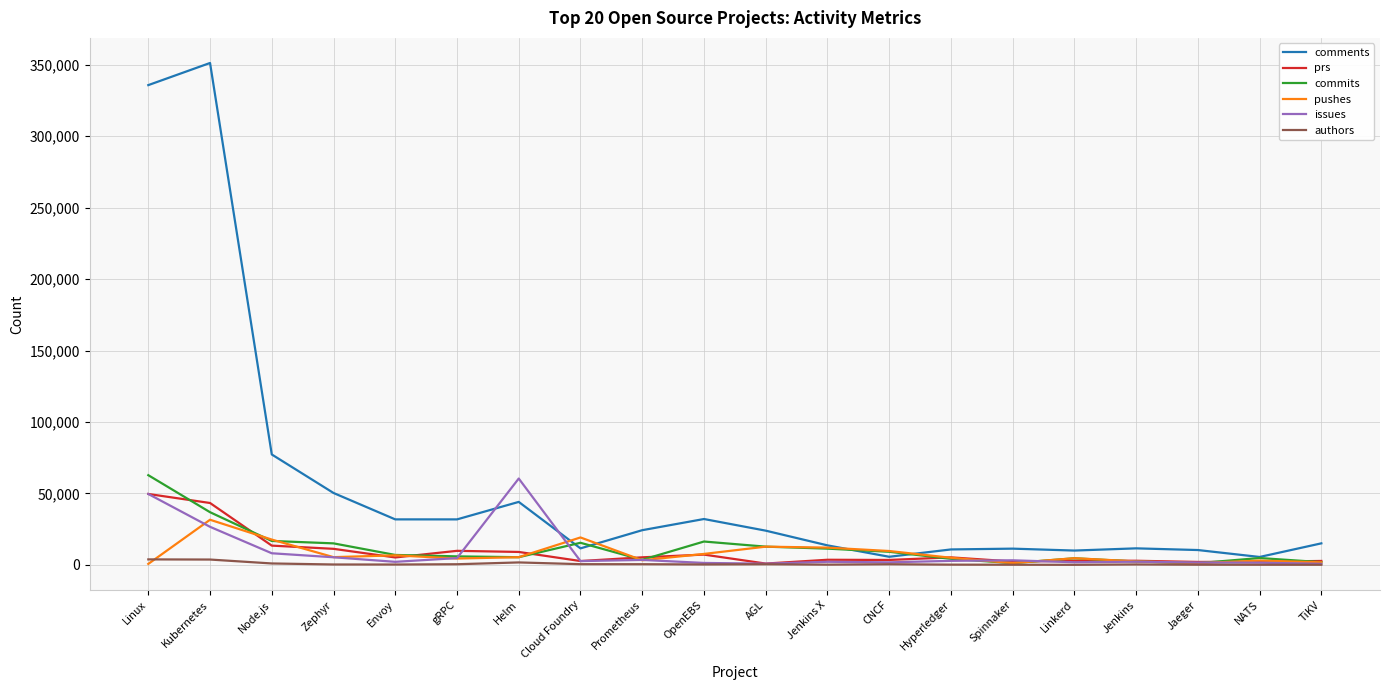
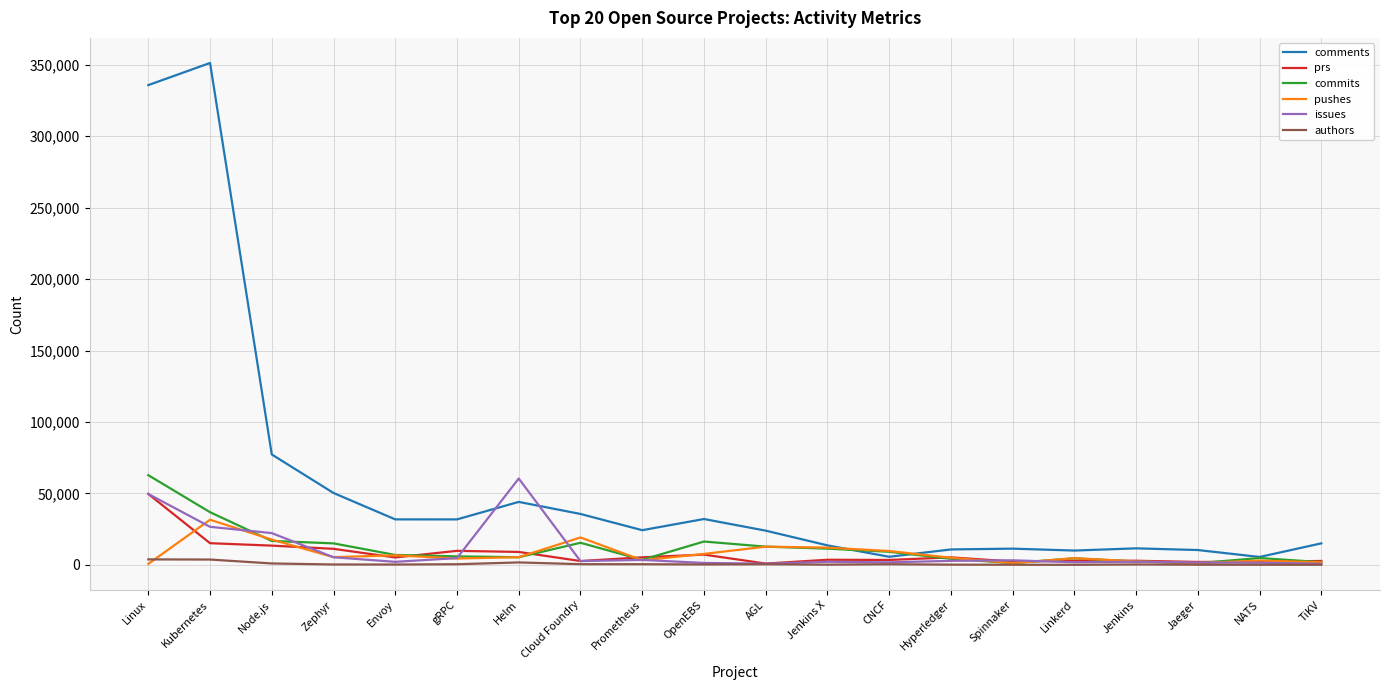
prs, Kubernetes: 43,000 -> 15,000
issues, Node.js: 8,000 -> 22,000
comments, Cloud Foundry: 12,000 -> 36,000
